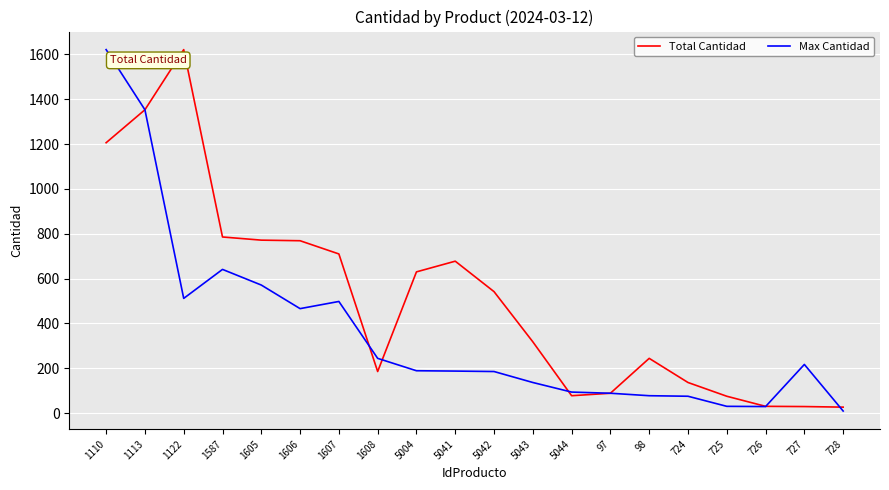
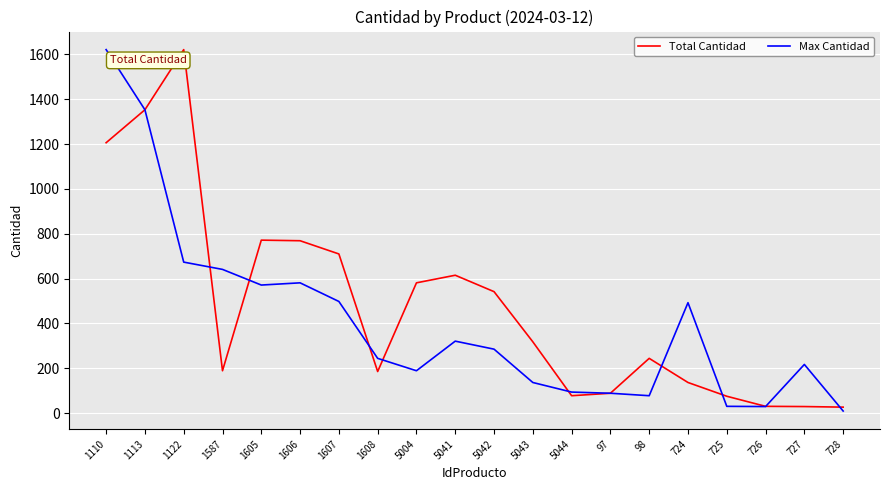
Max Cantidad, 1122: 510 -> 670
Total Cantidad, 1587: 790 -> 190
Max Cantidad, 1606: 470 -> 580
Total Cantidad, 5004: 630 -> 580
Total Cantidad, 5041: 680 -> 610
Max Cantidad, 5041: 190 -> 320
Max Cantidad, 5042: 190 -> 290
Max Cantidad, 724: 80 -> 490
